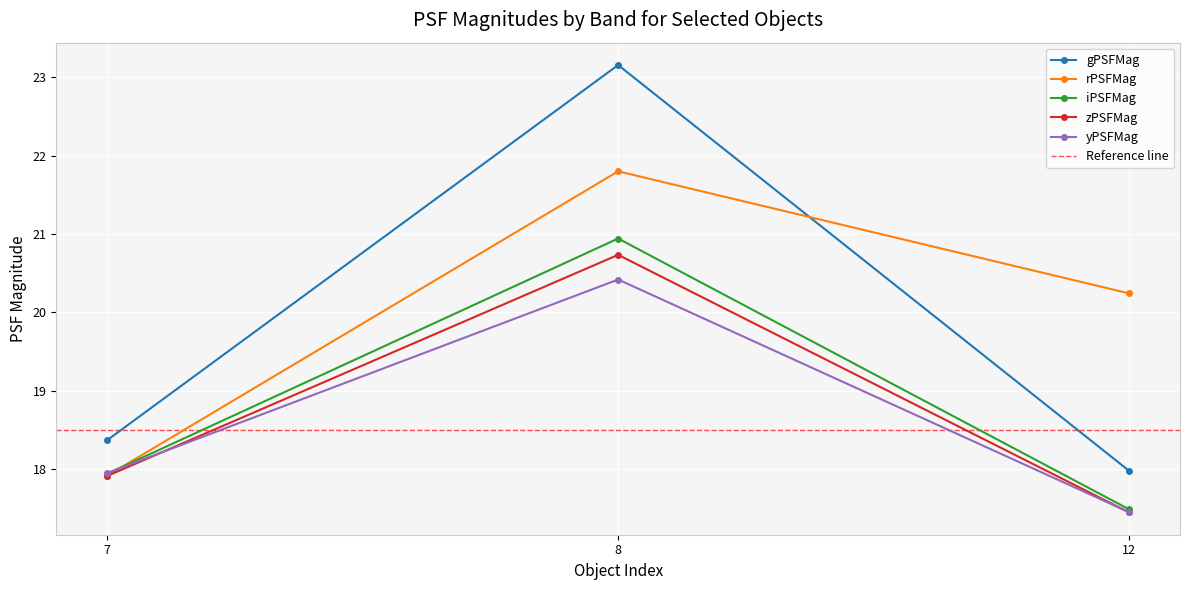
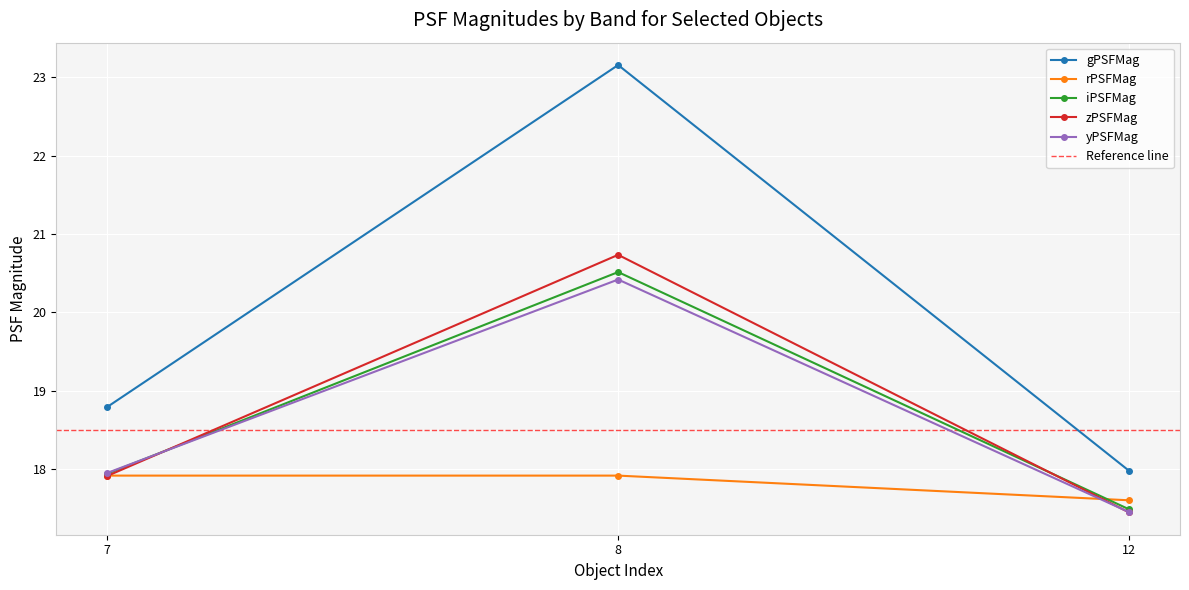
gPSFMag, 7: 18.4 -> 18.8
rPSFMag, 8: 21.8 -> 17.9
iPSFMag, 8: 20.9 -> 20.5
rPSFMag, 12: 20.2 -> 17.6
